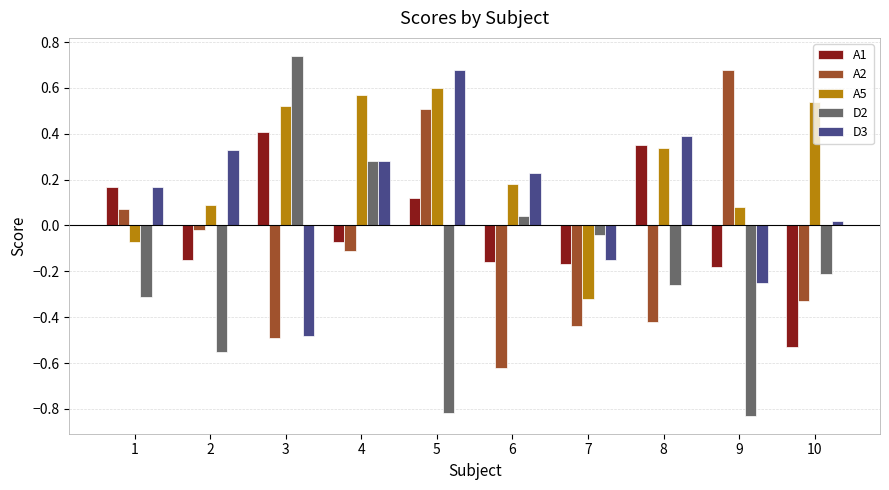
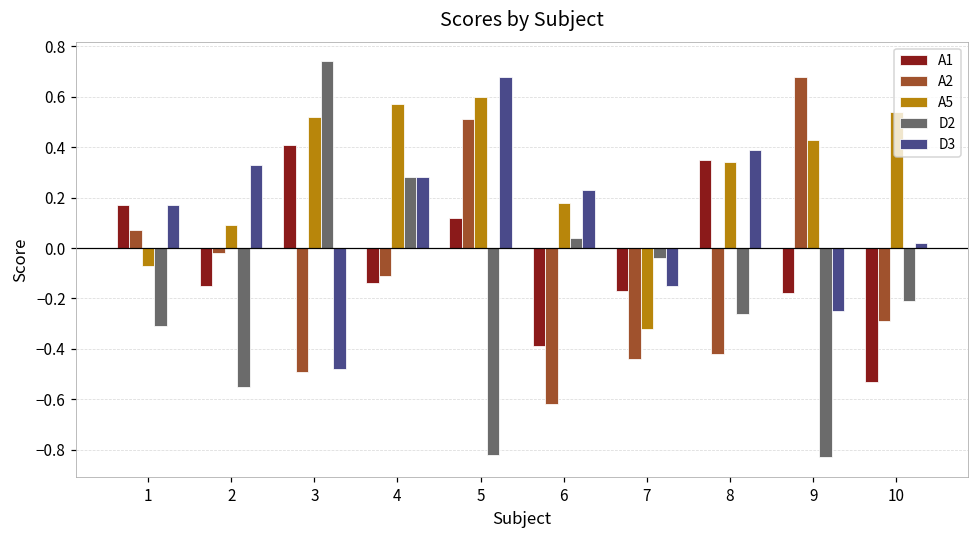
A1, 4: -0.07 -> -0.14
A1, 6: -0.16 -> -0.39
A5, 9: 0.08 -> 0.43
A2, 10: -0.33 -> -0.29
